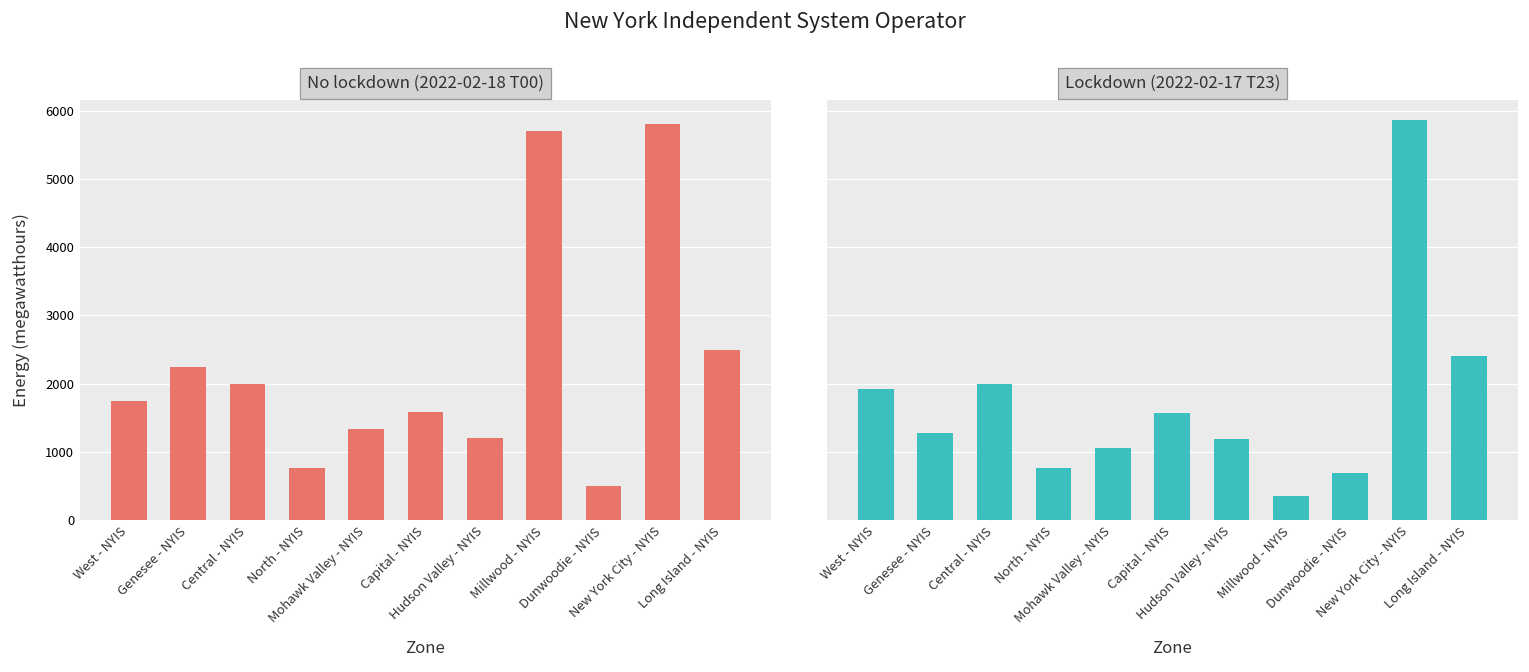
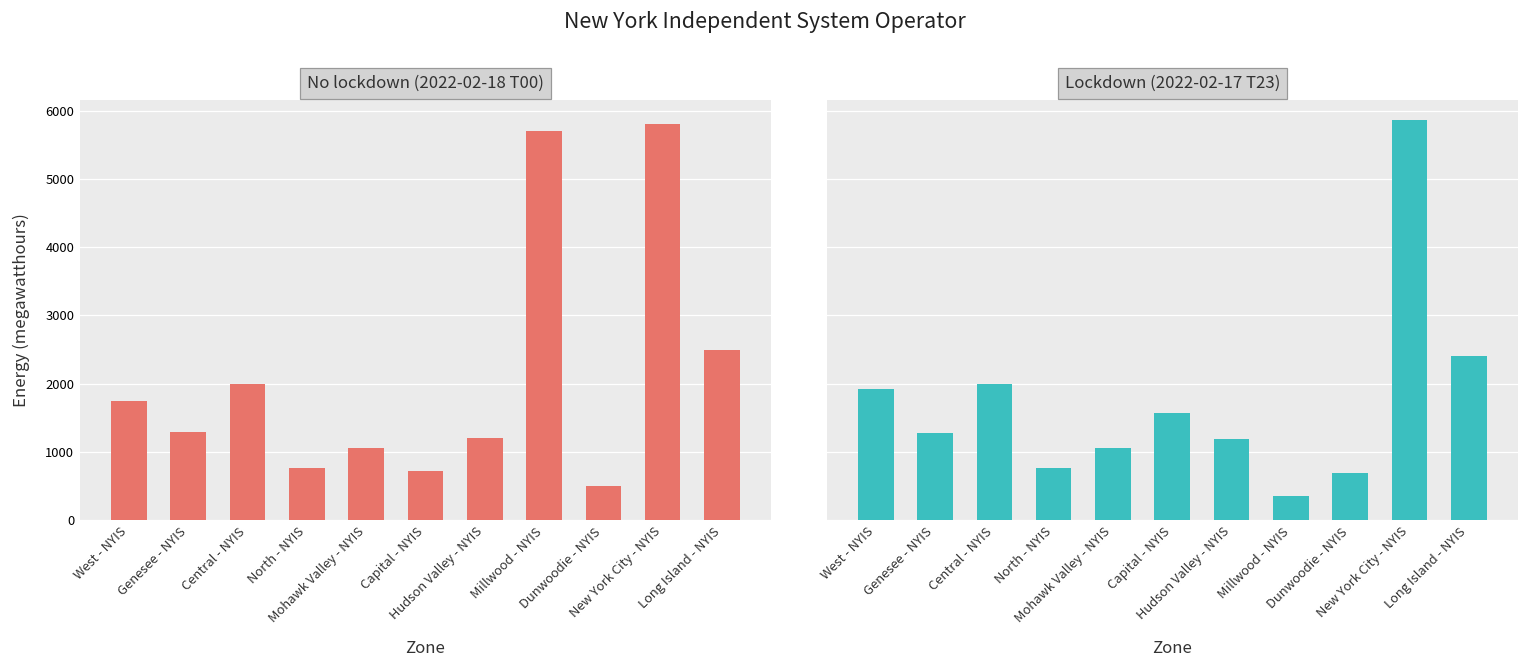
No lockdown (2022-02-18 T00), Genesee - NYIS: 2200 -> 1300
No lockdown (2022-02-18 T00), Mohawk Valley - NYIS: 1300 -> 1100
No lockdown (2022-02-18 T00), Capital - NYIS: 1600 -> 700
